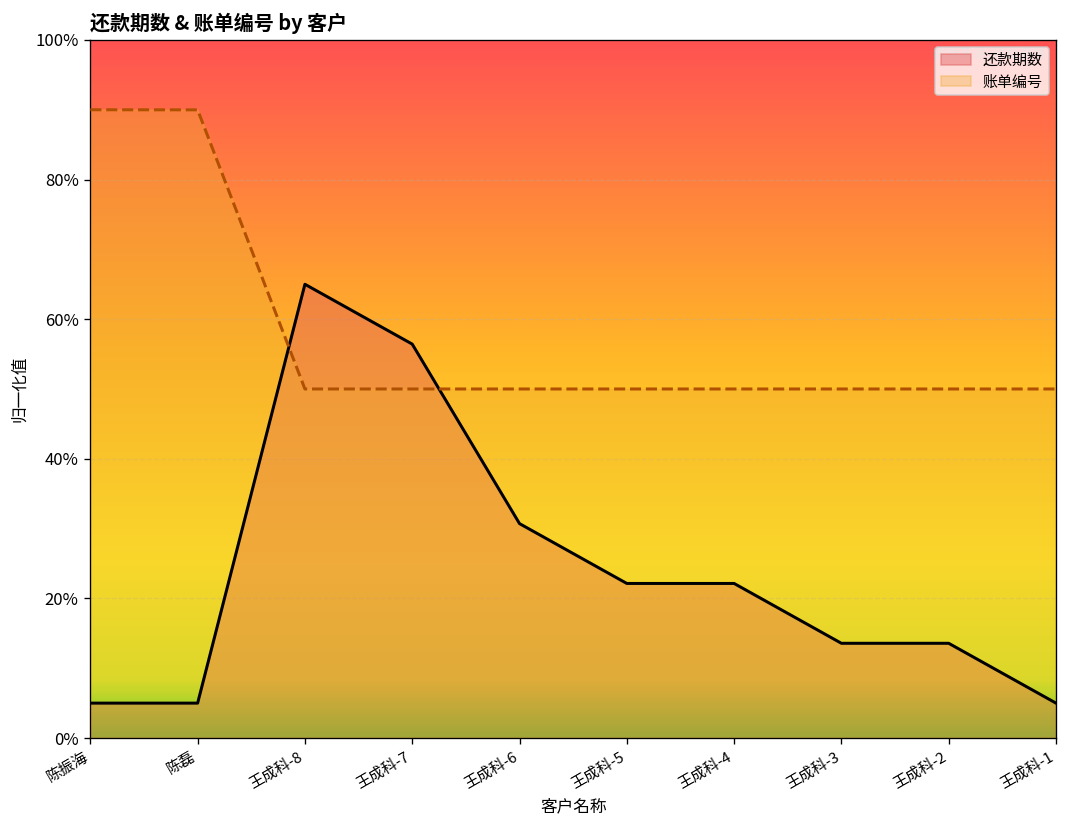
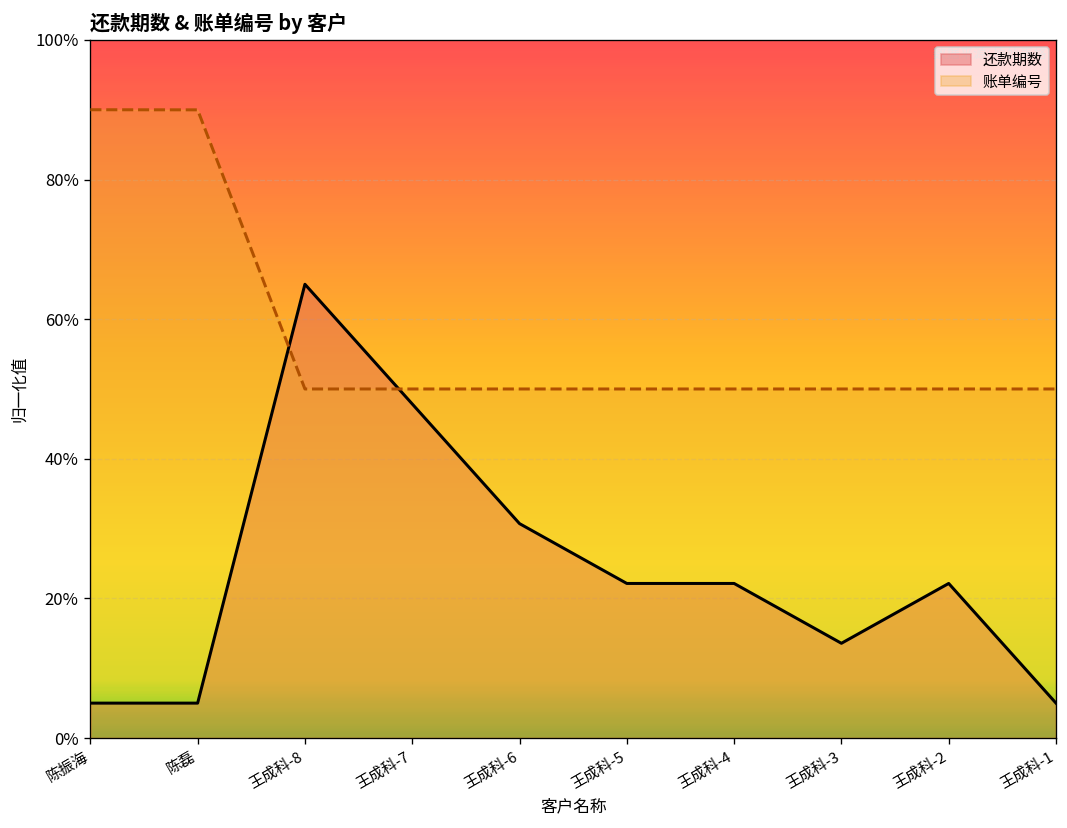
还款期数, 王成科-7: 56% -> 48%
还款期数, 王成科-2: 14% -> 22%
